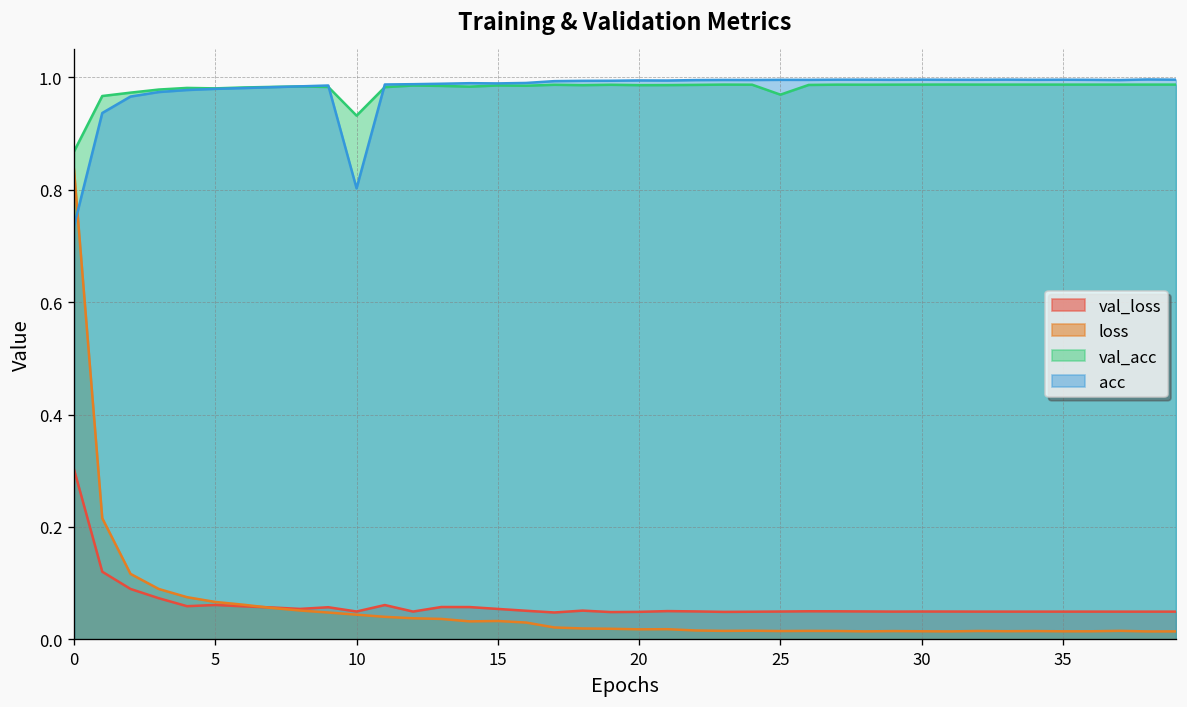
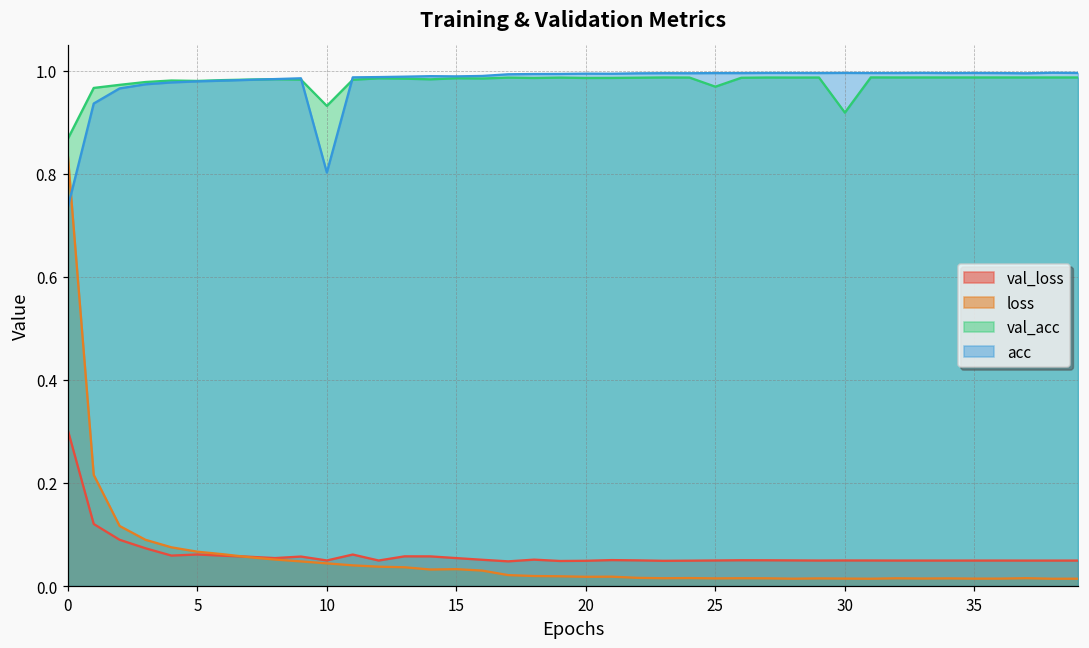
val_acc, 30: 0.99 -> 0.92
